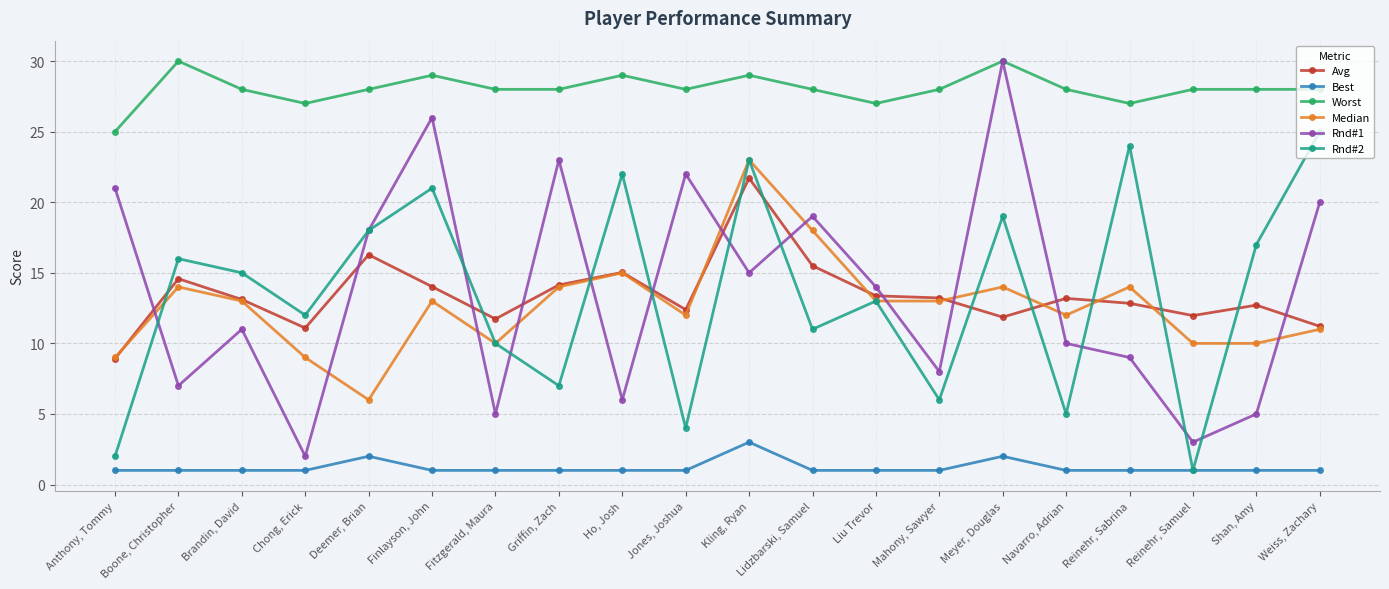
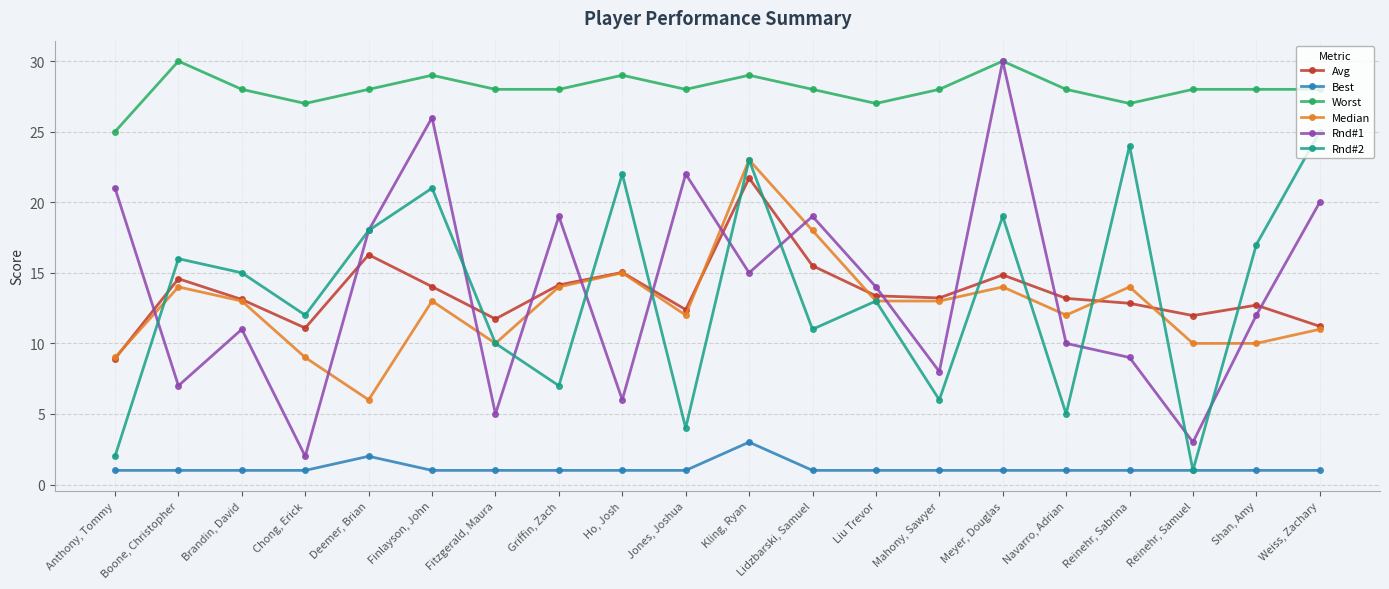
Rnd#1, Griffin, Zach: 23 -> 19
Avg, Meyer, Douglas: 11.9 -> 14.9
Best, Meyer, Douglas: 2 -> 1
Rnd#1, Shan, Amy: 5 -> 12
